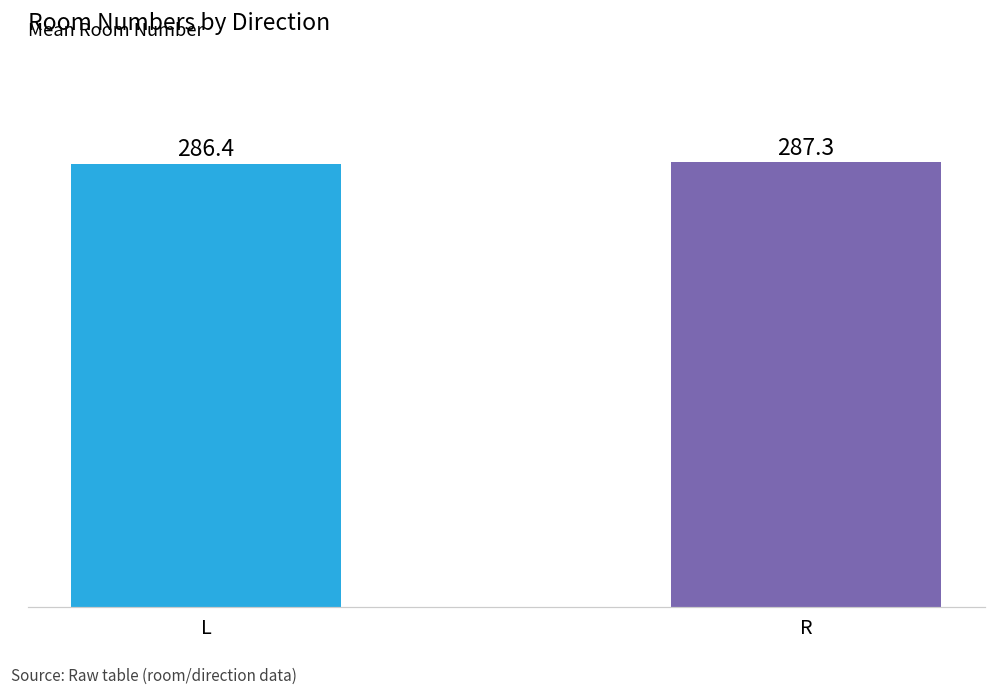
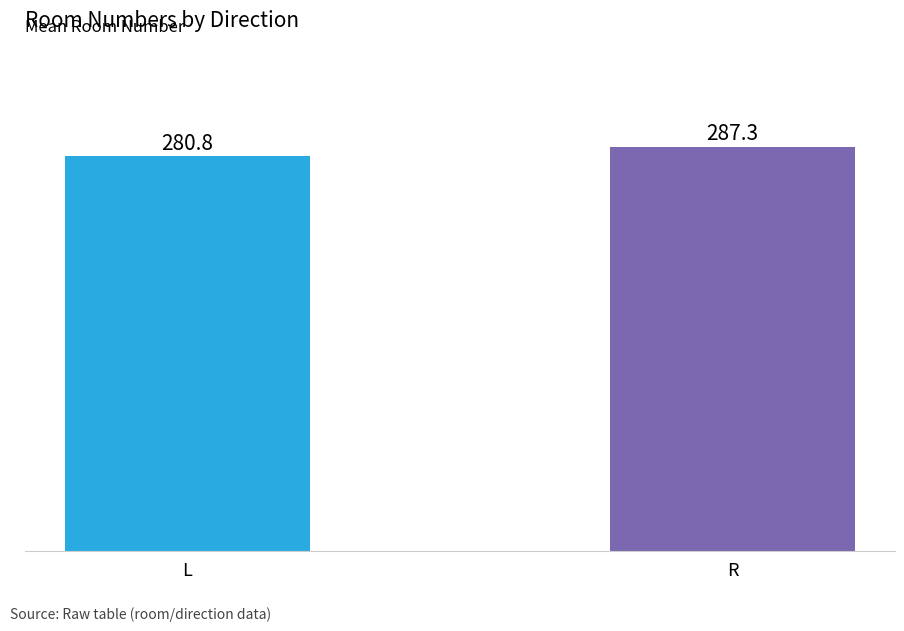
L: 286.4 -> 280.8
